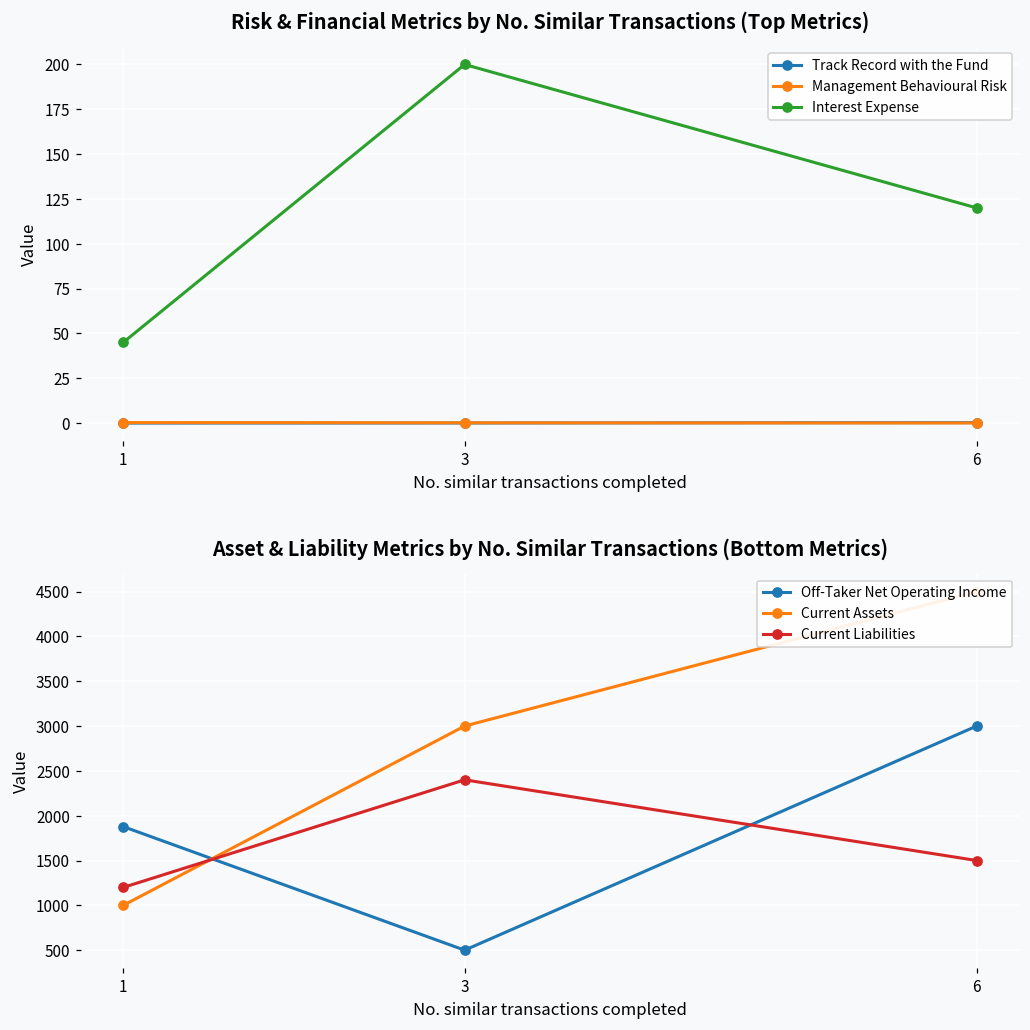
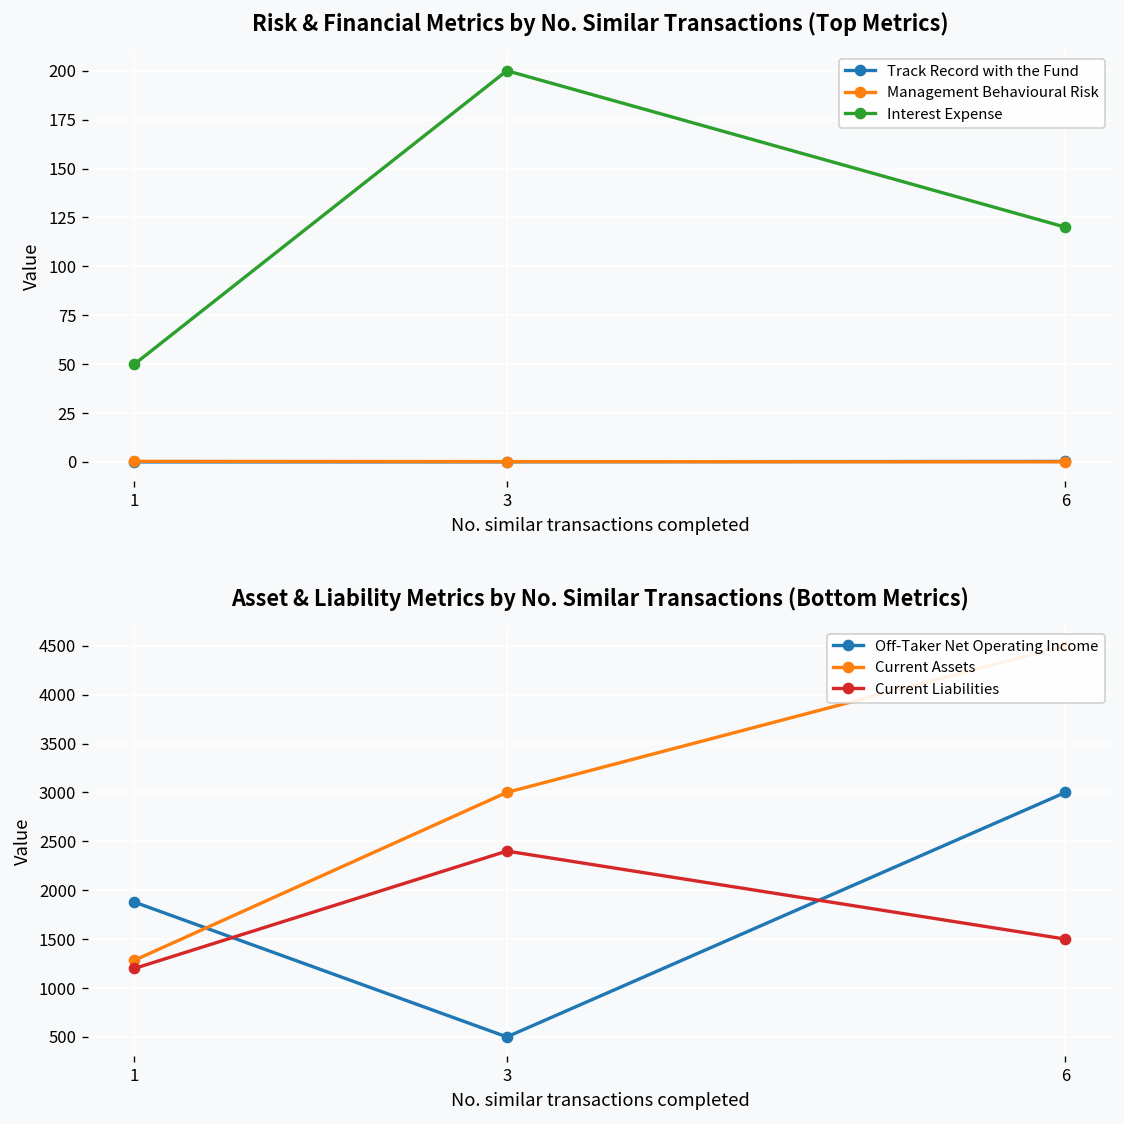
Risk & Financial Metrics by No. Similar Transactions (Top Metrics), Interest Expense, 1: 45 -> 50
Asset & Liability Metrics by No. Similar Transactions (Bottom Metrics), Current Assets, 1: 1000 -> 1300
